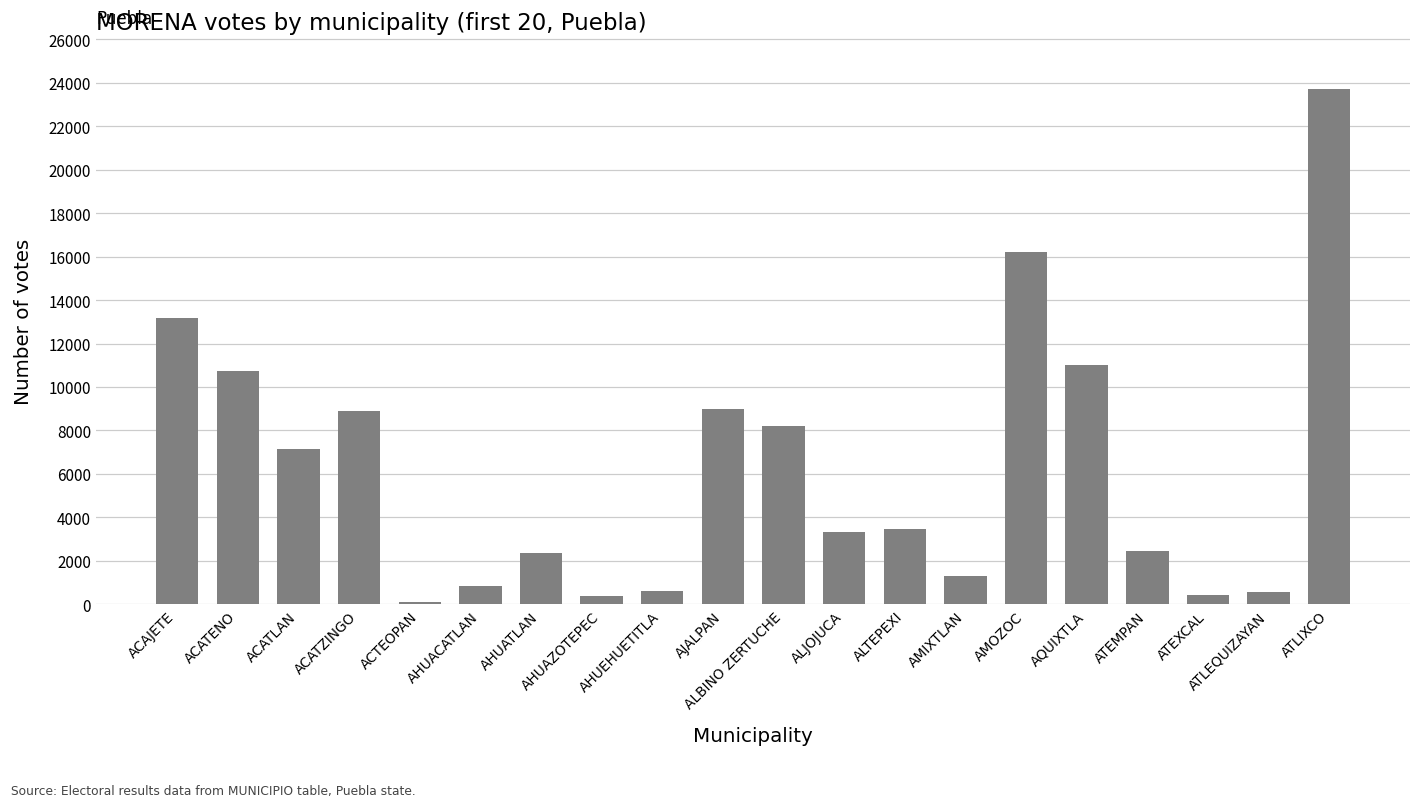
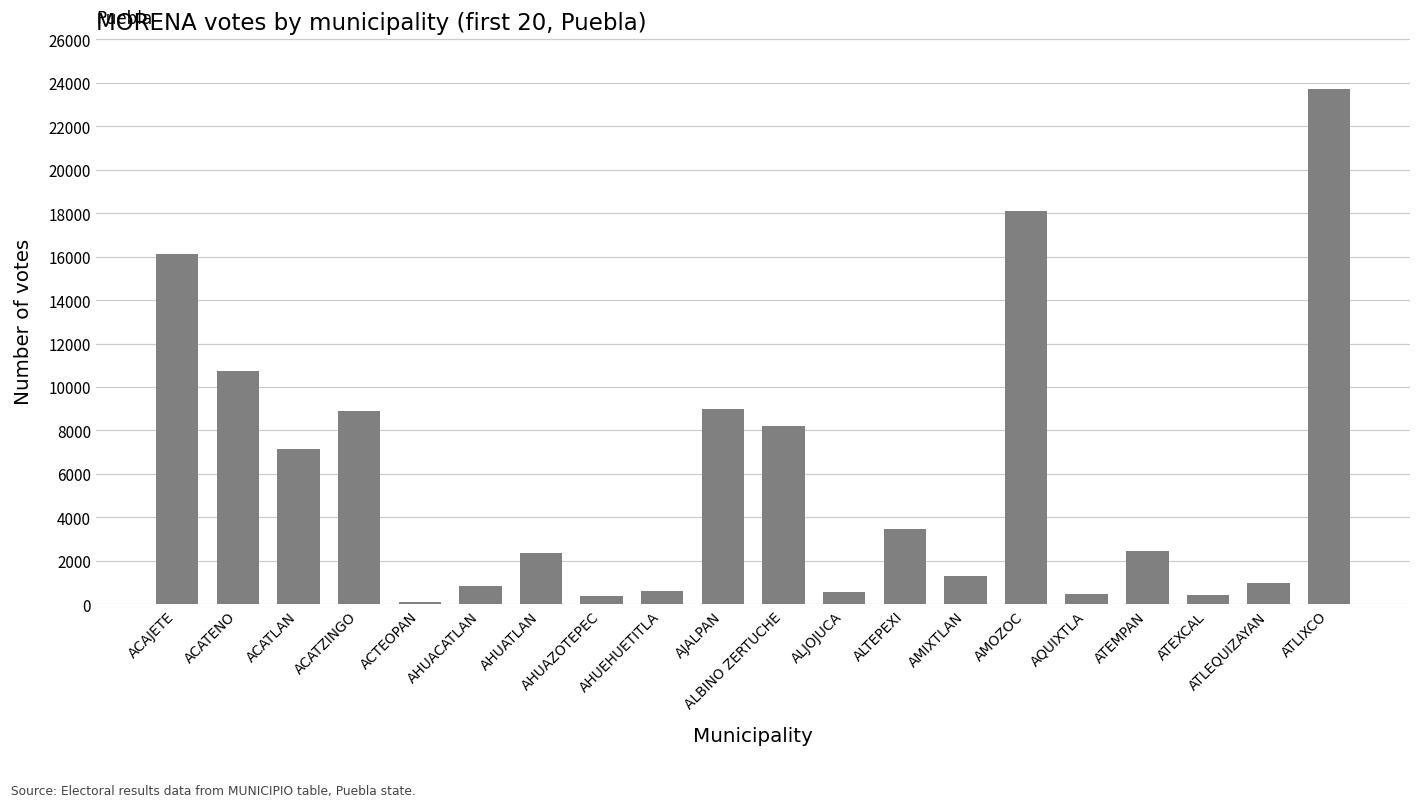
ACAJETE: 13200 -> 16100
ALJOJUCA: 3300 -> 500
AMOZOC: 16200 -> 18100
AQUIXTLA: 11000 -> 400
ATLEQUIZAYAN: 500 -> 1000
